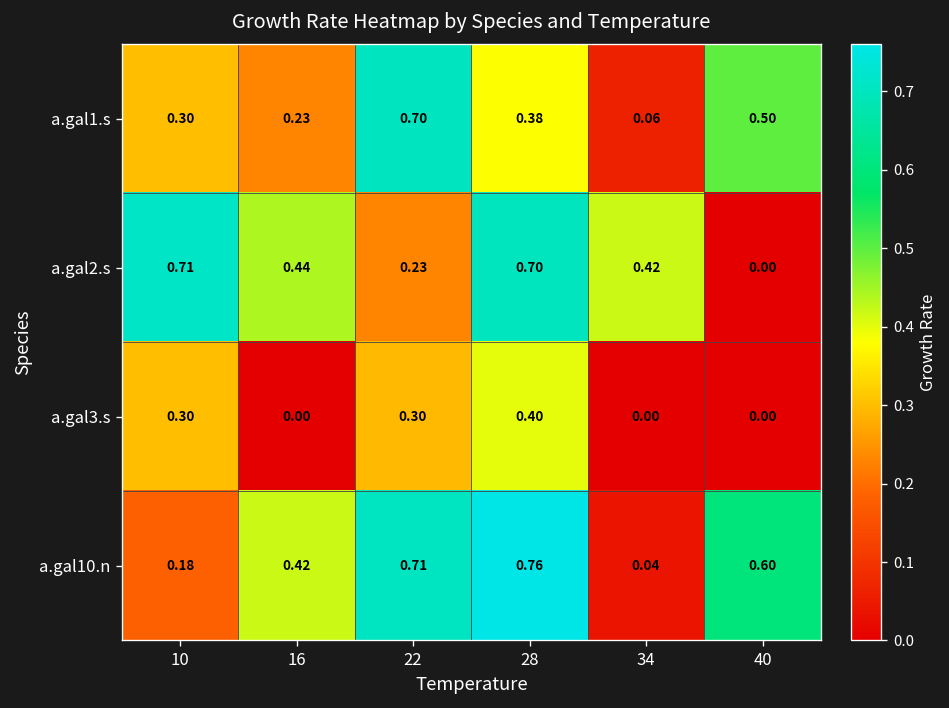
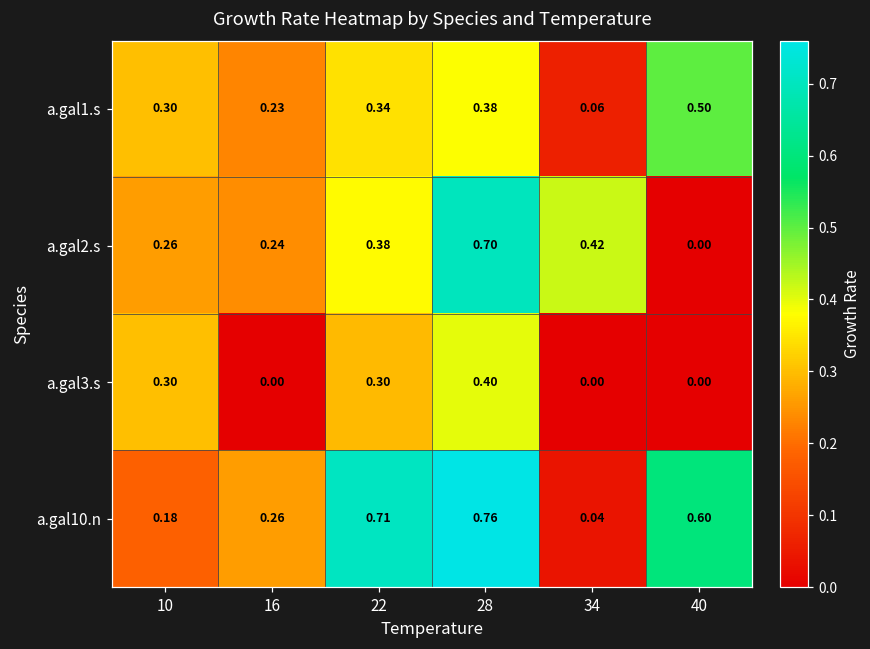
a.gal1.s, 22: 0.70 -> 0.34
a.gal2.s, 10: 0.71 -> 0.26
a.gal2.s, 16: 0.44 -> 0.24
a.gal2.s, 22: 0.23 -> 0.38
a.gal10.n, 16: 0.42 -> 0.26
